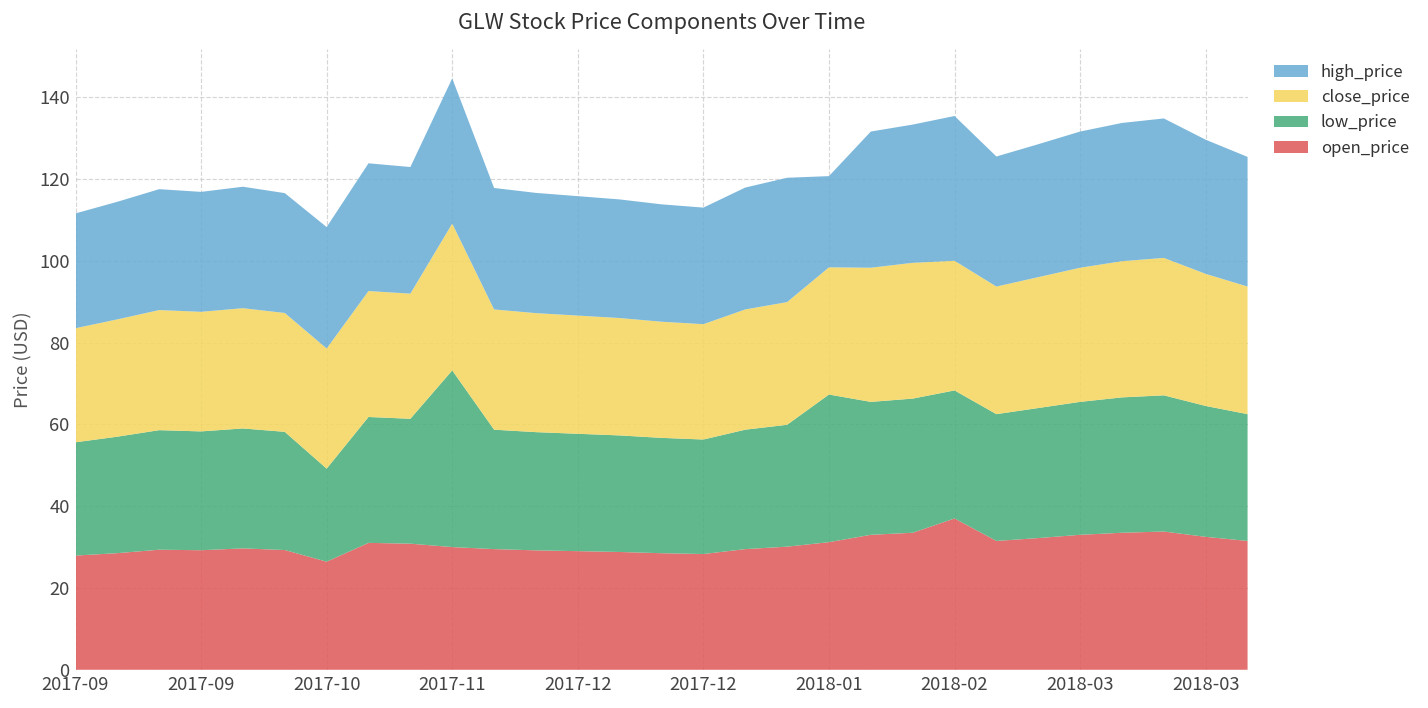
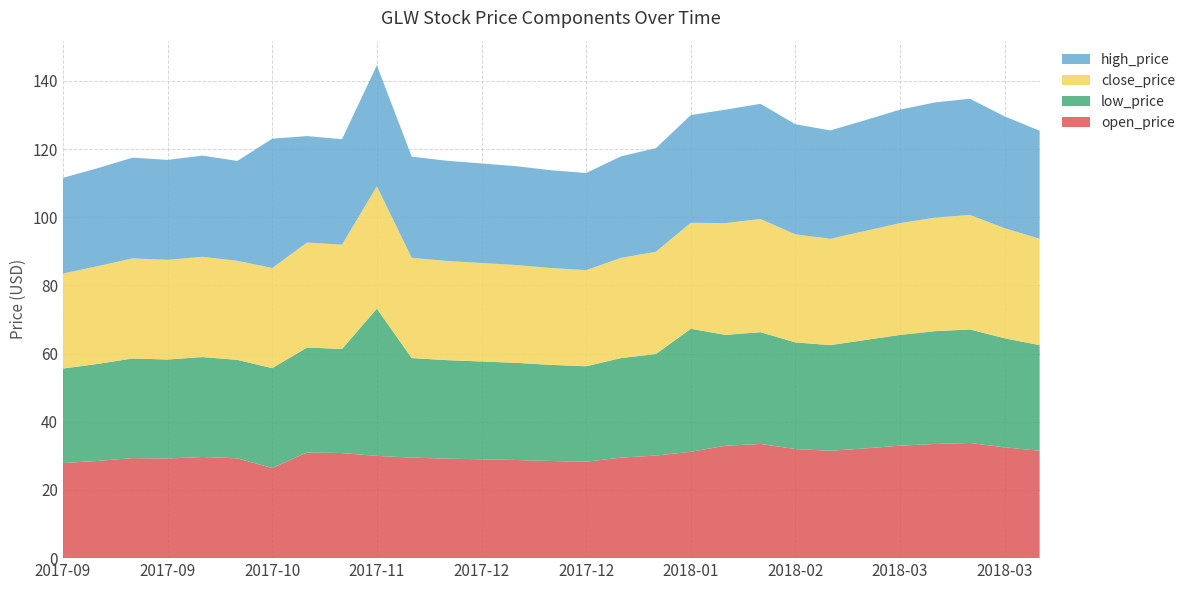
low_price, 2017-10: 23 -> 29
high_price, 2017-10: 30 -> 38
high_price, 2018-01: 22 -> 32
open_price, 2018-02: 37 -> 32
high_price, 2018-02: 35 -> 32
